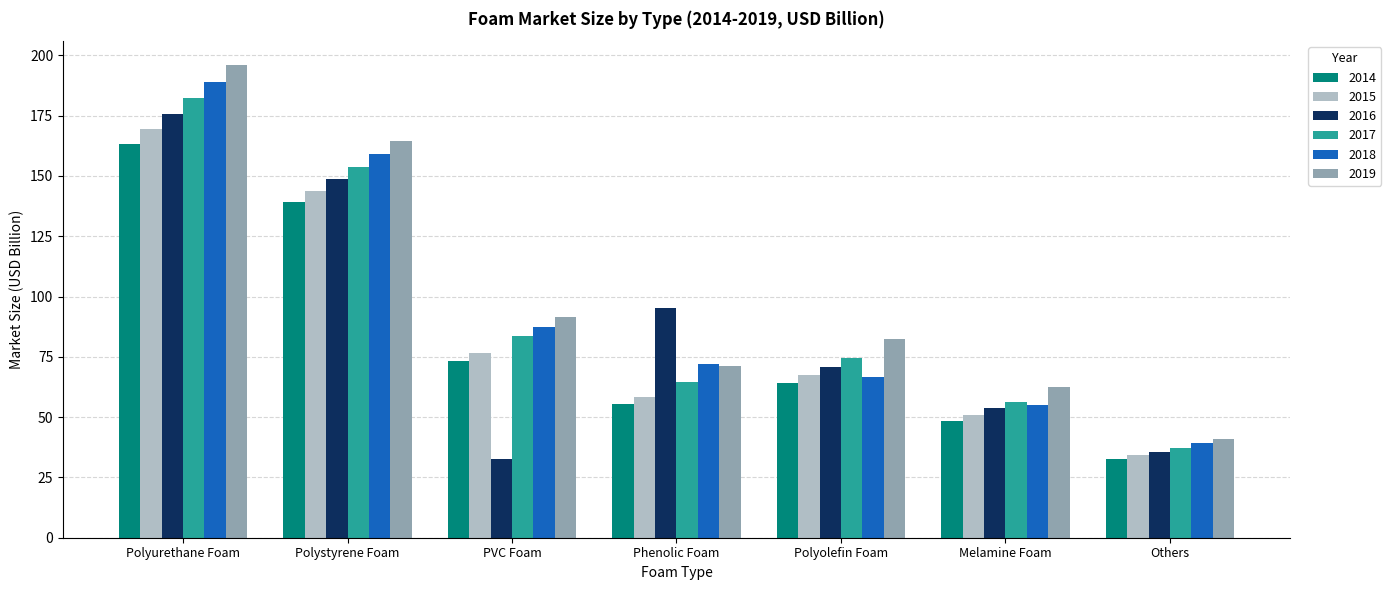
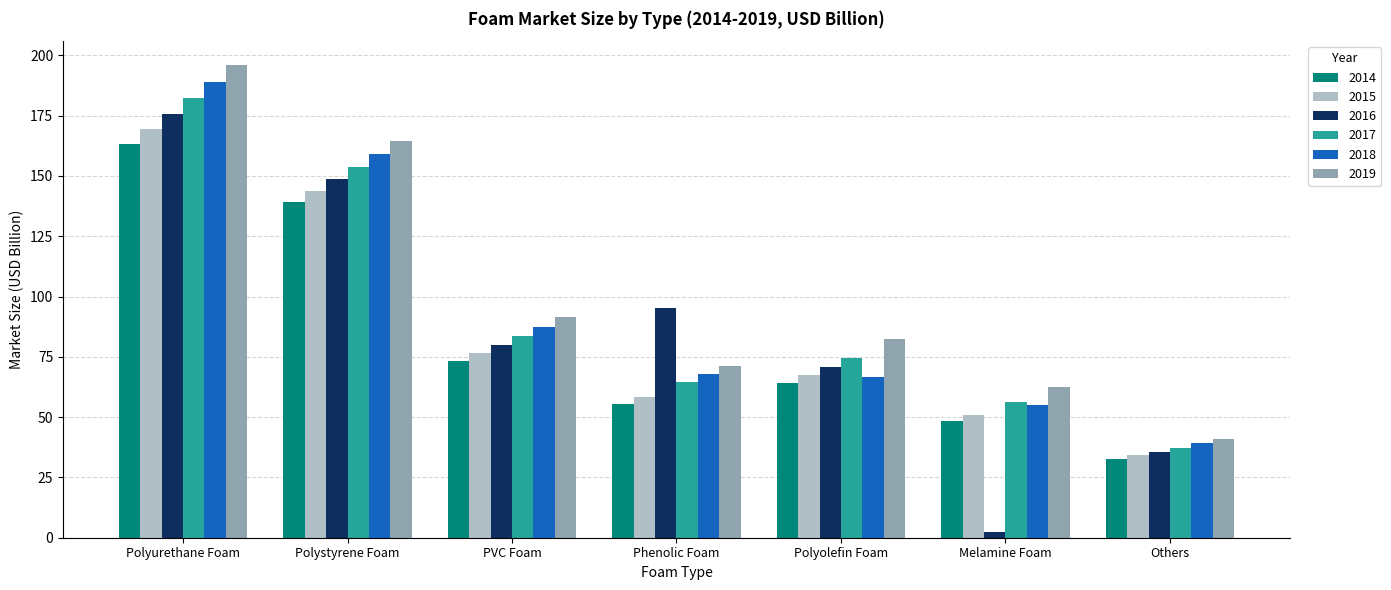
2016, PVC Foam: 33 -> 80
2018, Phenolic Foam: 72 -> 68
2016, Melamine Foam: 54 -> 2
